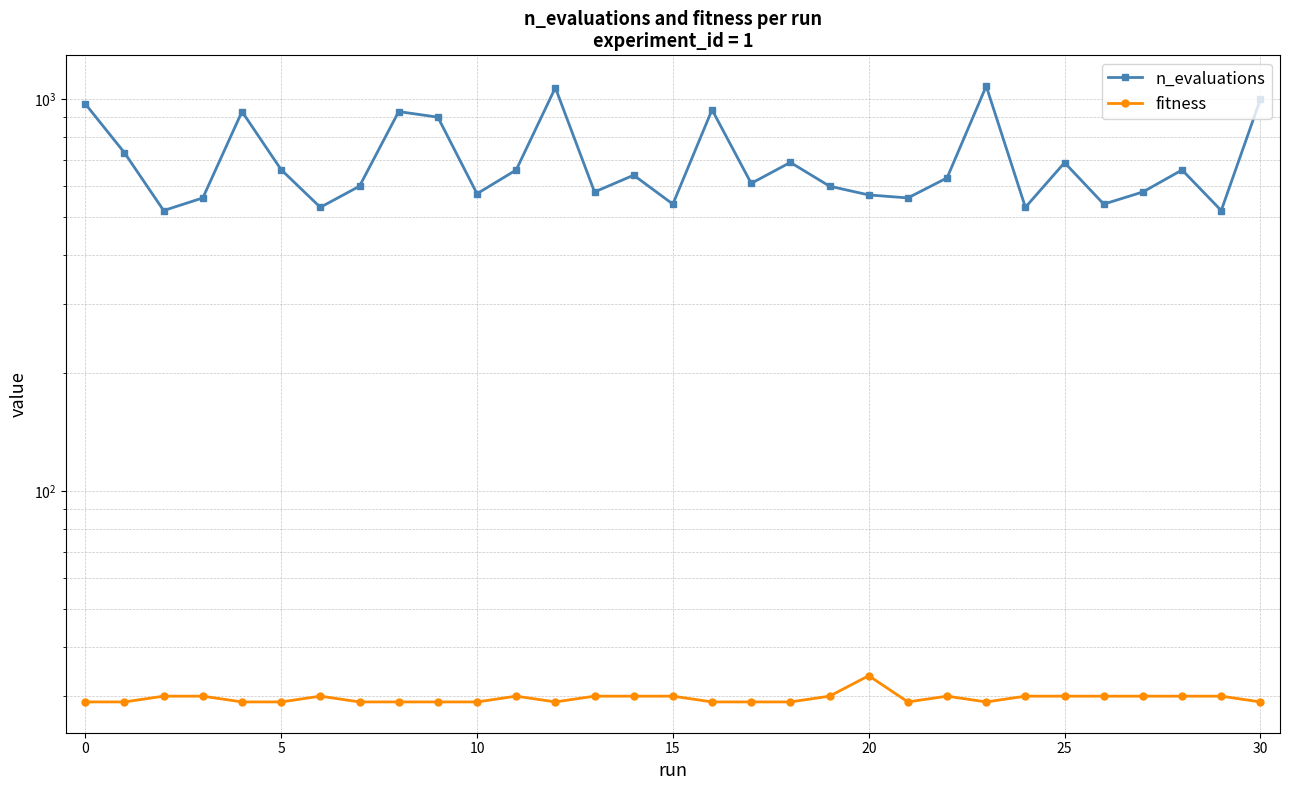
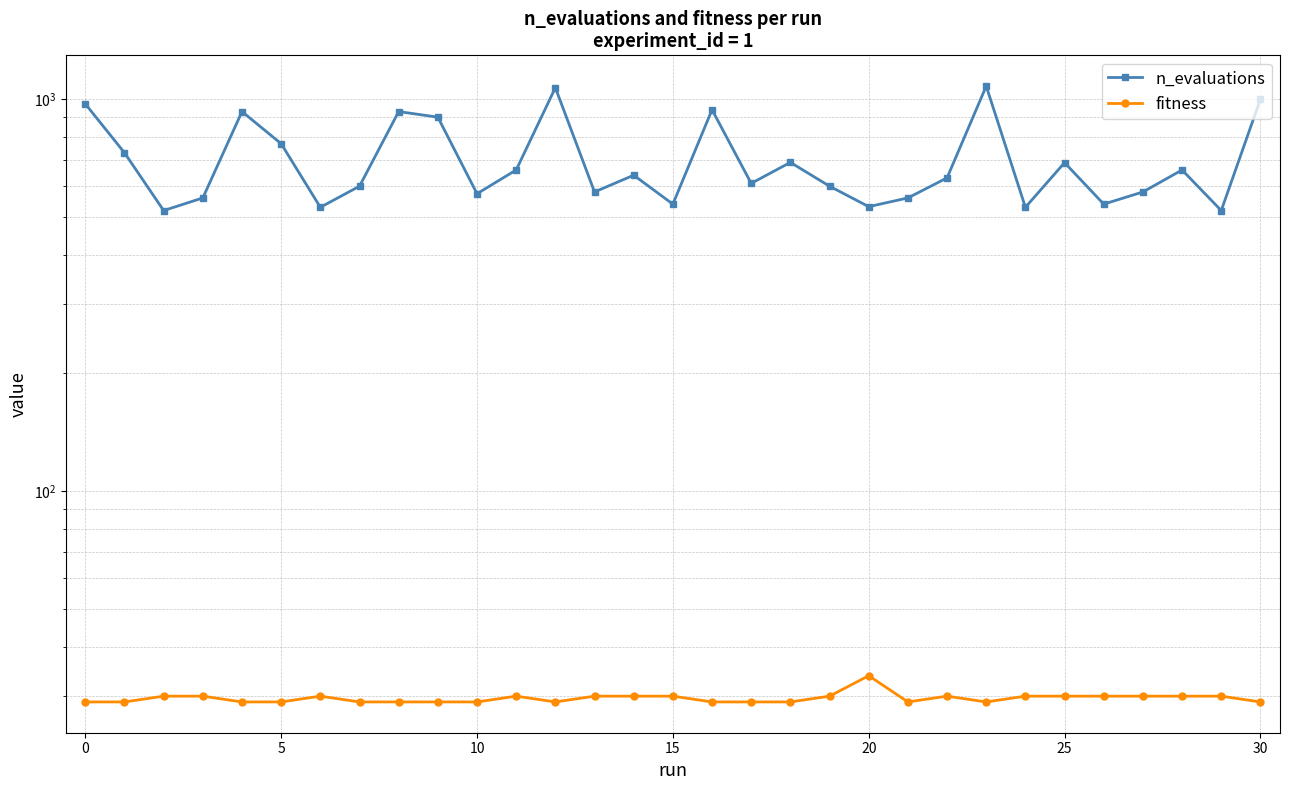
n_evaluations, 5: 660 -> 770
n_evaluations, 20: 570 -> 530
